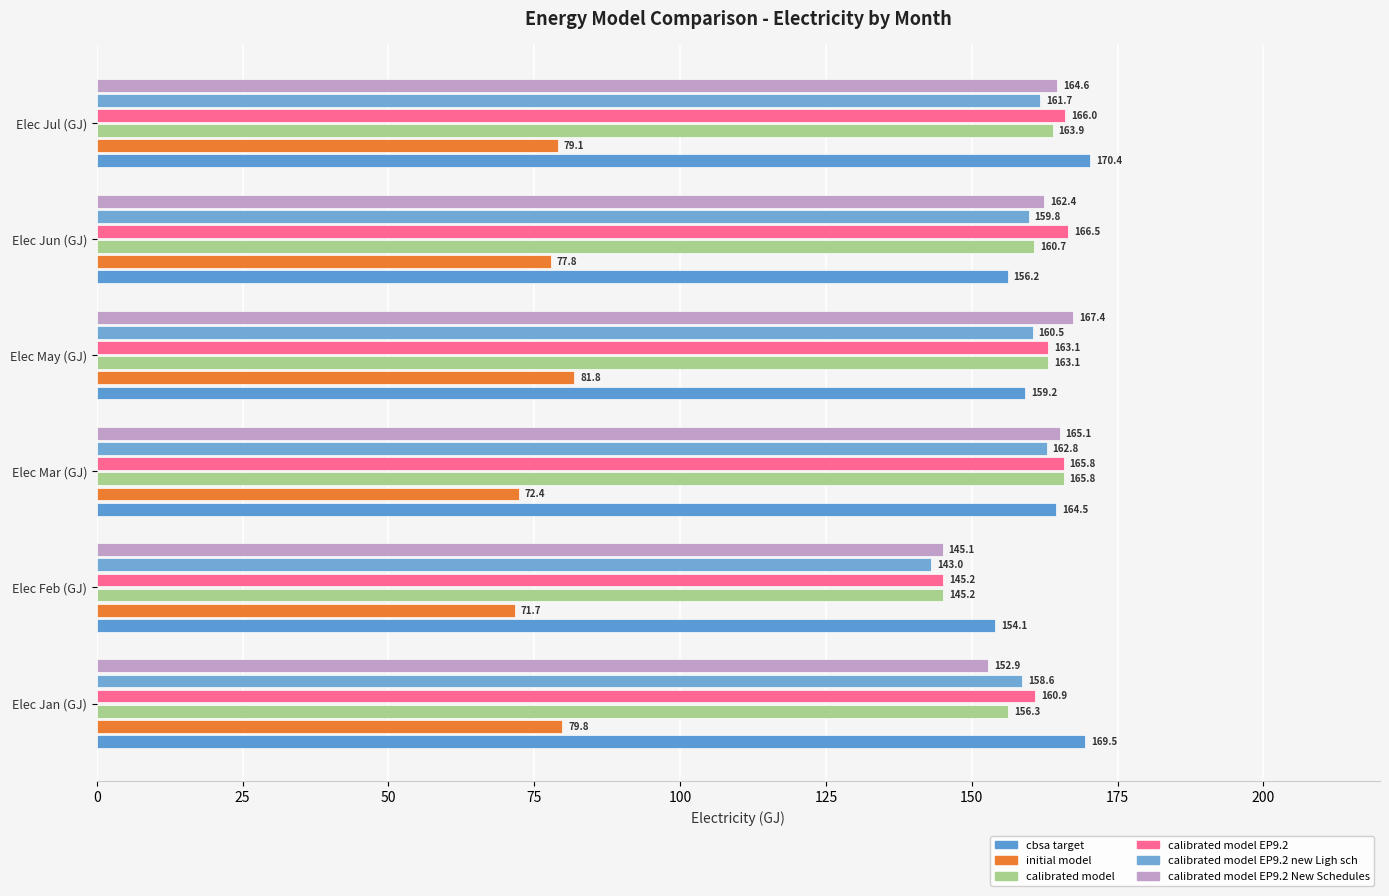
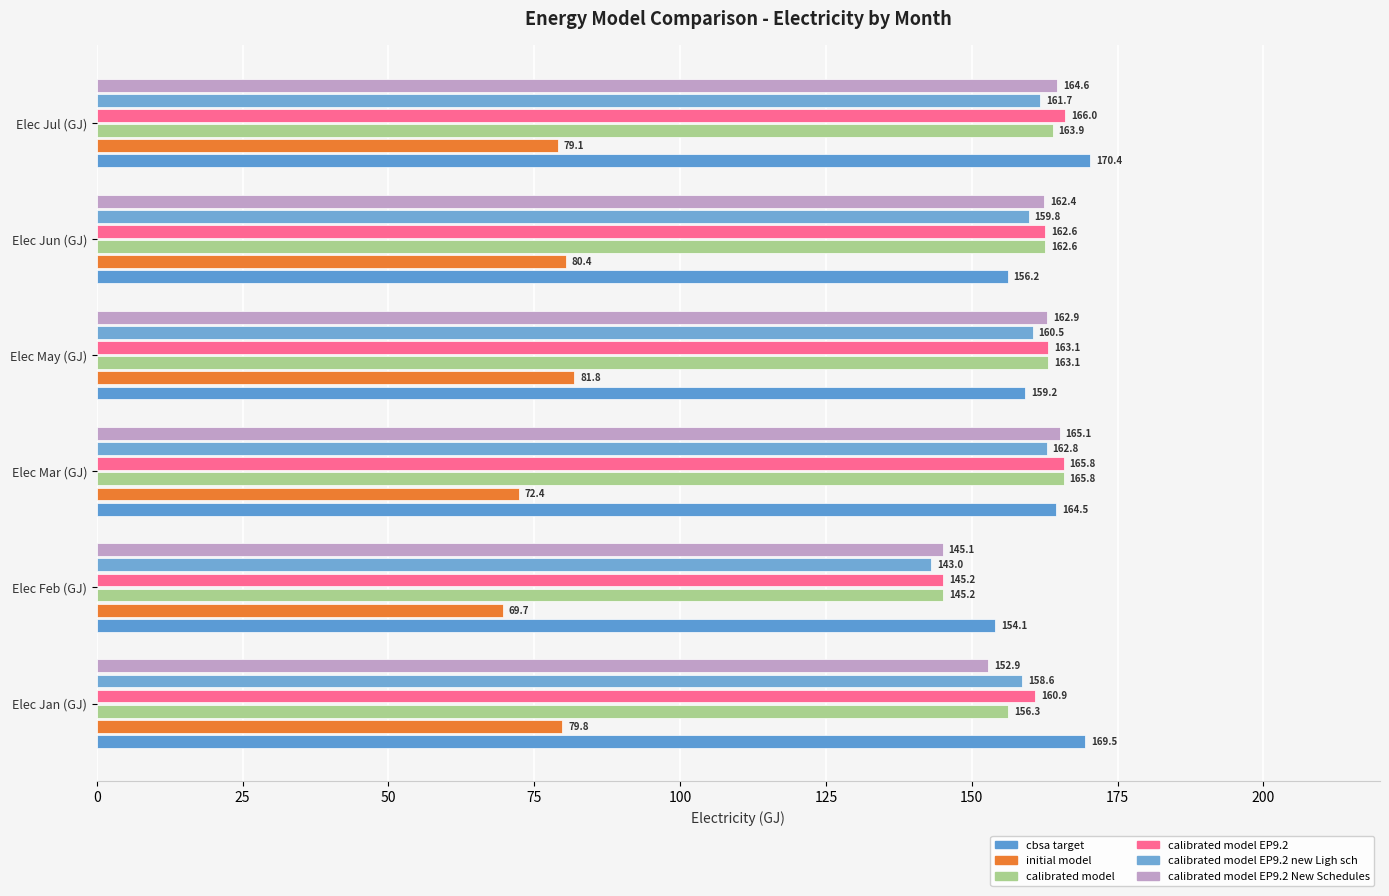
calibrated model EP9.2, Elec Jun (GJ): 166.5 -> 162.6
calibrated model, Elec Jun (GJ): 160.7 -> 162.6
initial model, Elec Jun (GJ): 77.8 -> 80.4
calibrated model EP9.2 New Schedules, Elec May (GJ): 167.4 -> 162.9
initial model, Elec Feb (GJ): 71.7 -> 69.7
